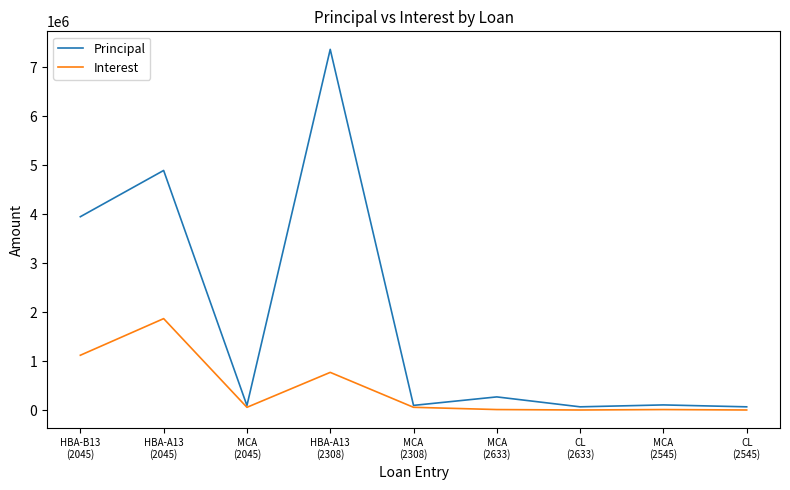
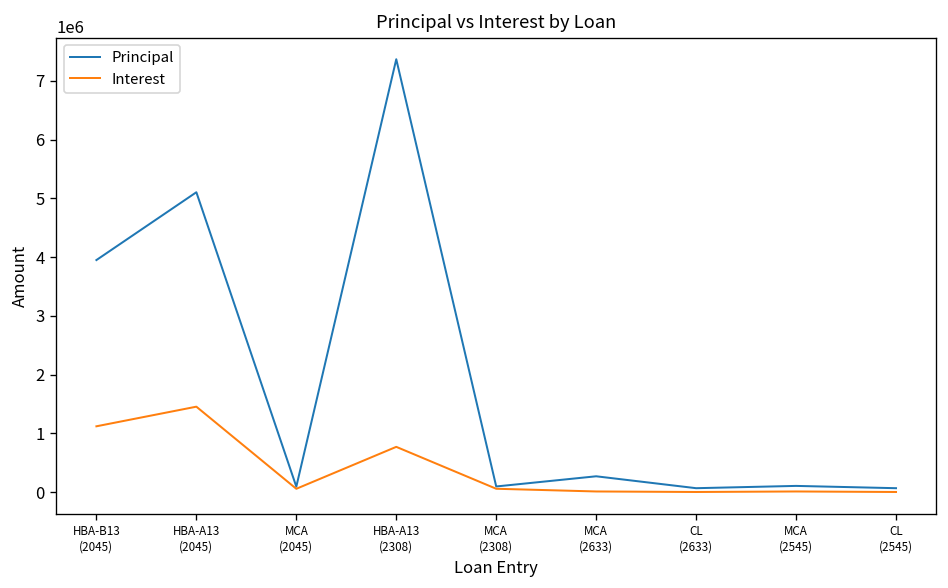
Principal, HBA-A13 (2045): 4900000 -> 5100000
Interest, HBA-A13 (2045): 1900000 -> 1500000
